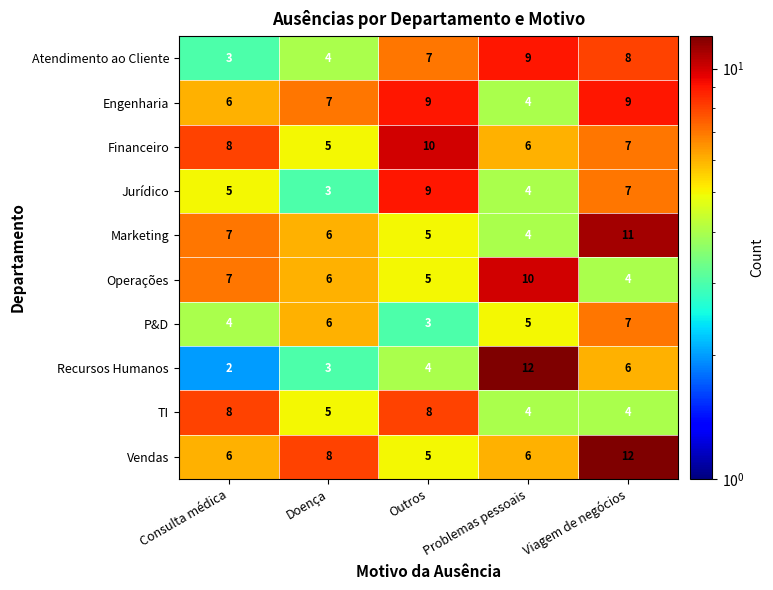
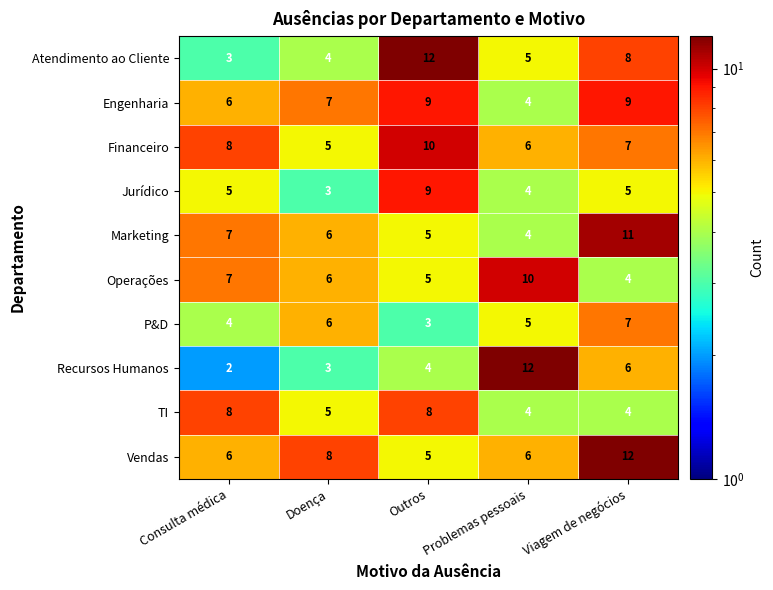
Atendimento ao Cliente, Outros: 7 -> 12
Atendimento ao Cliente, Problemas pessoais: 9 -> 5
Jurídico, Viagem de negócios: 7 -> 5
